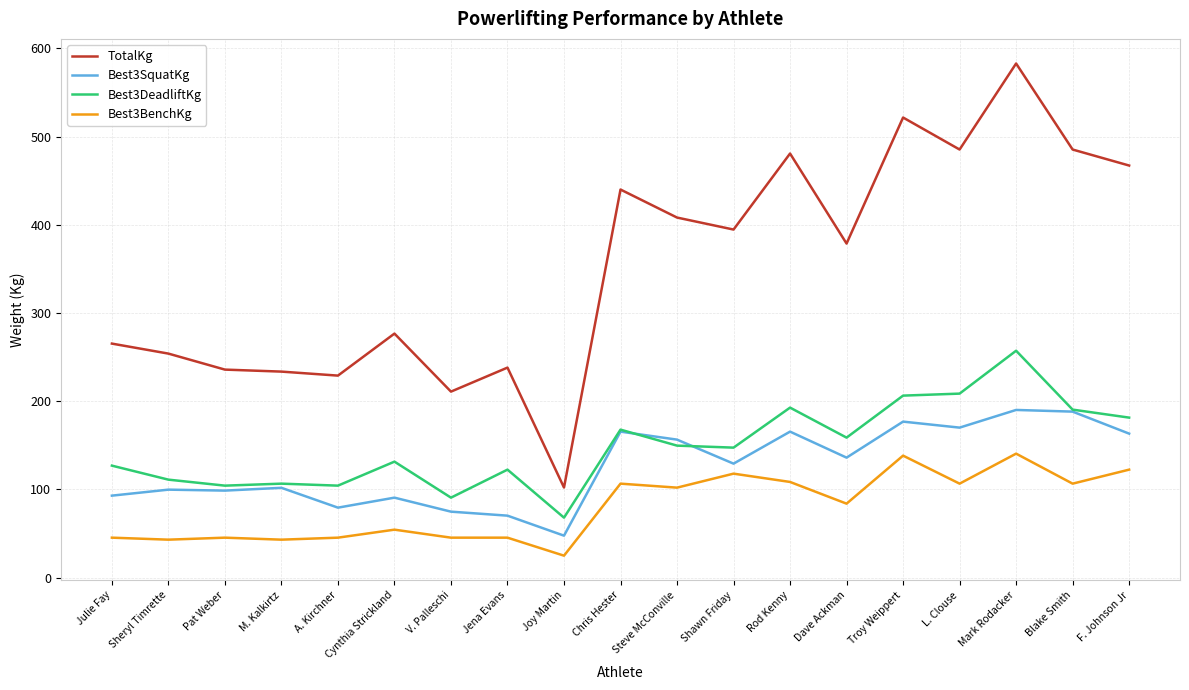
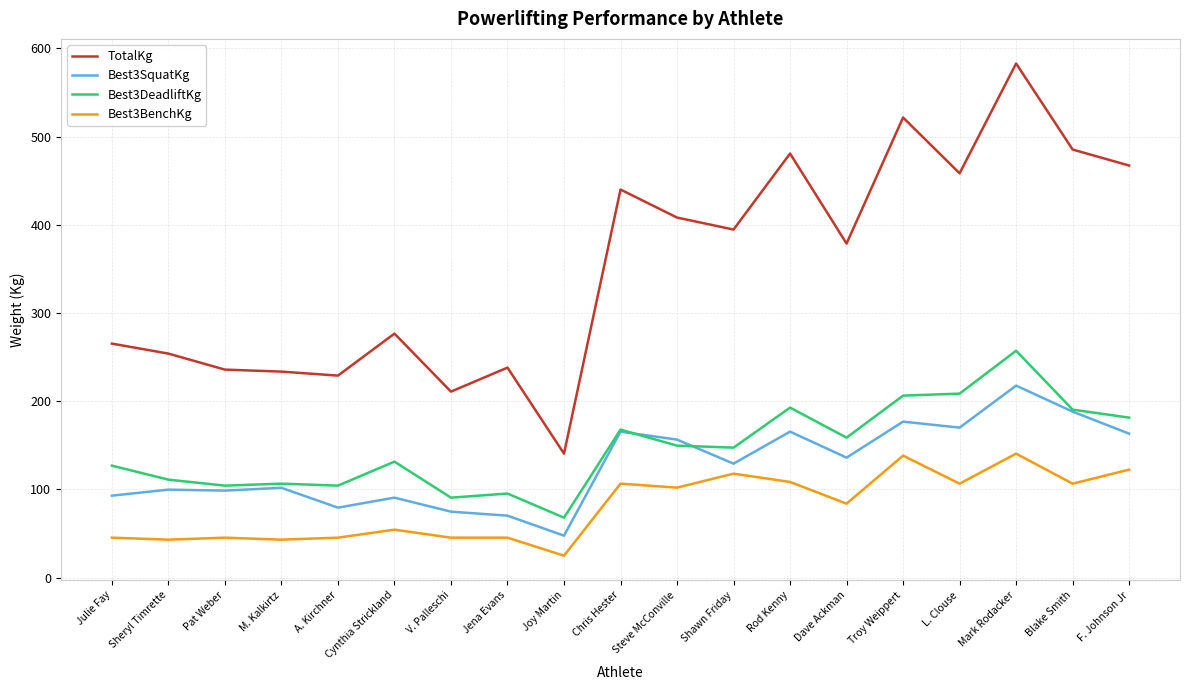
Best3DeadliftKg, Jena Evans: 120 -> 100
TotalKg, Joy Martin: 100 -> 140
TotalKg, L. Clouse: 490 -> 460
Best3SquatKg, Mark Rodacker: 190 -> 220
